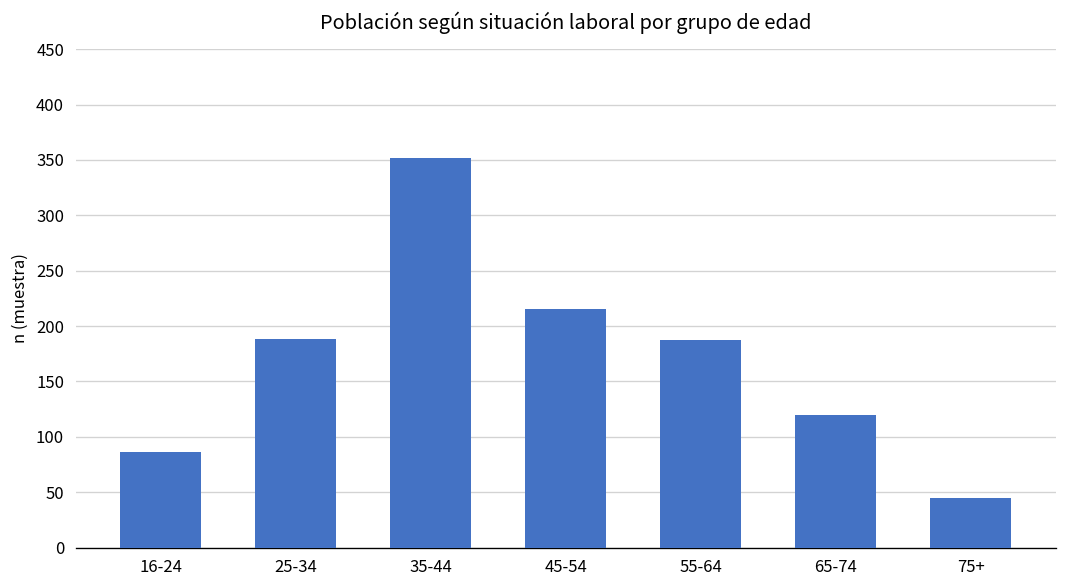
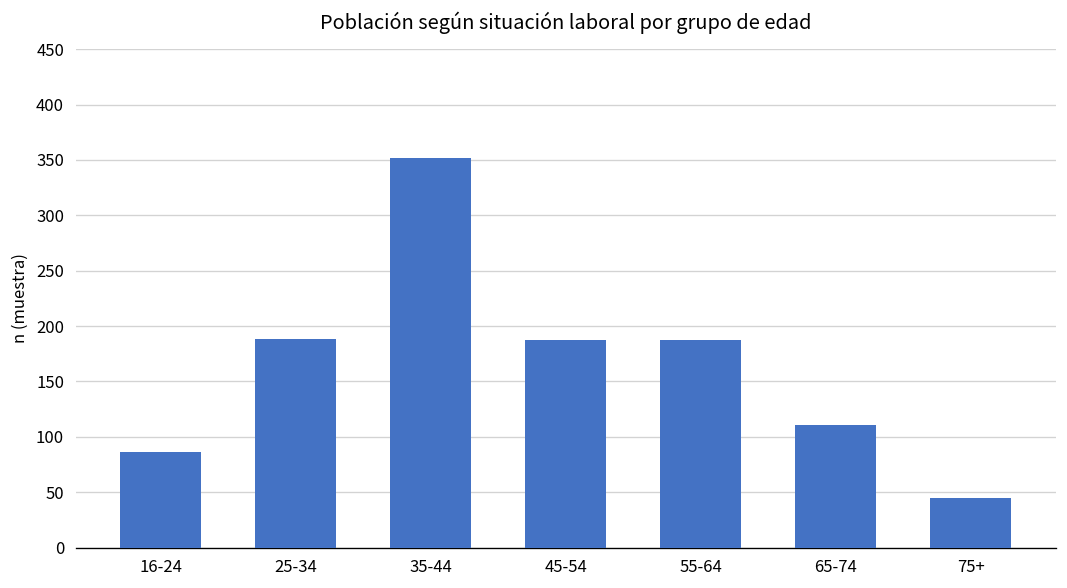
45-54: 220 -> 190
65-74: 120 -> 110
